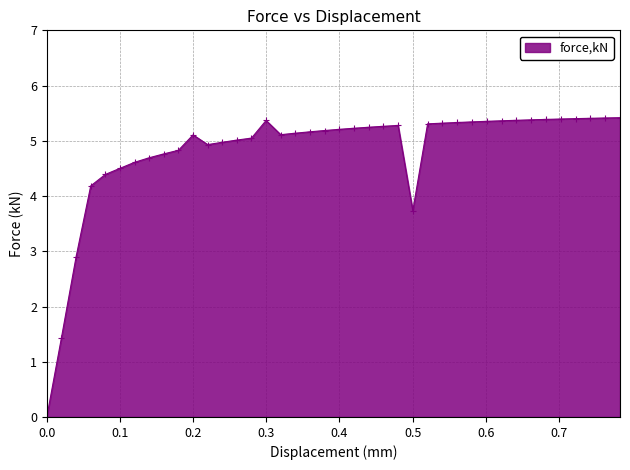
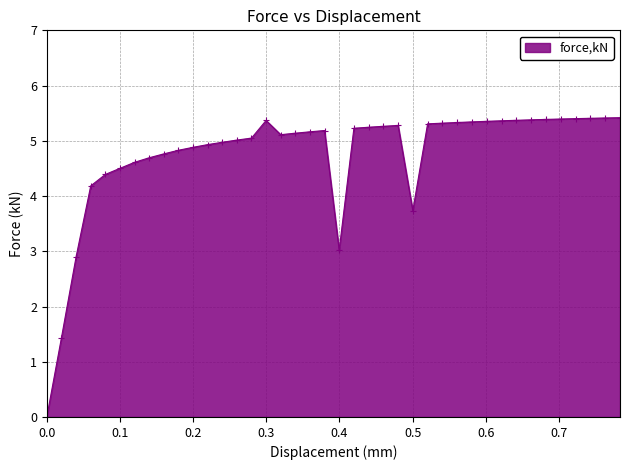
0.2: 5.1 -> 4.9
0.4: 5.2 -> 3.0
